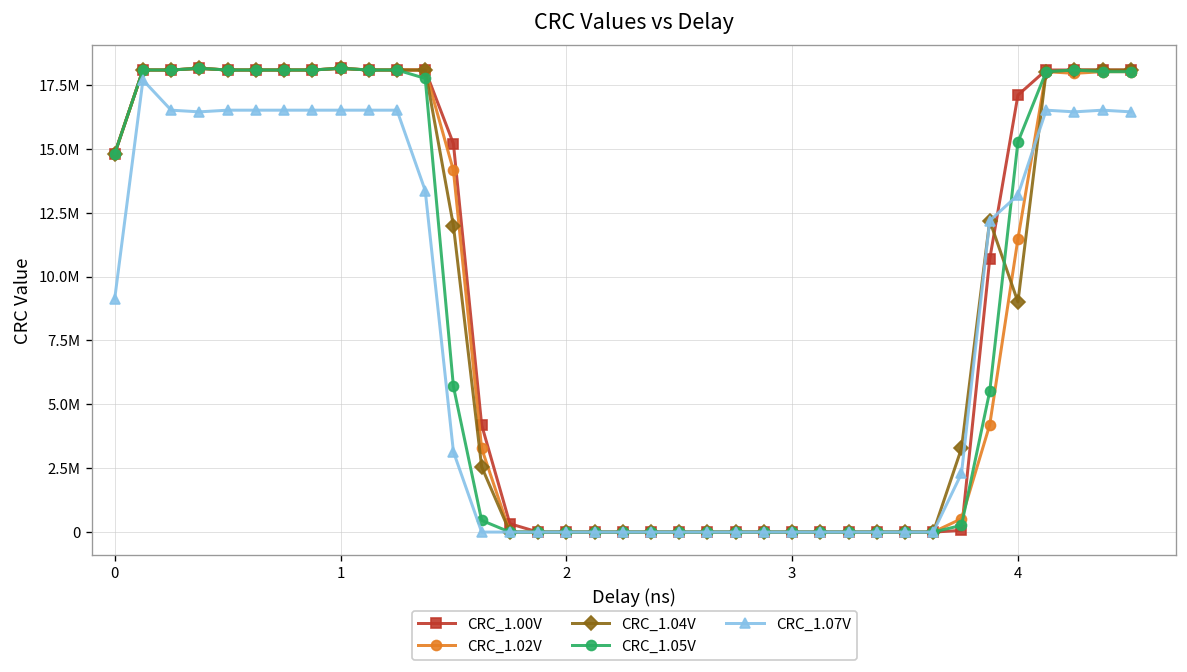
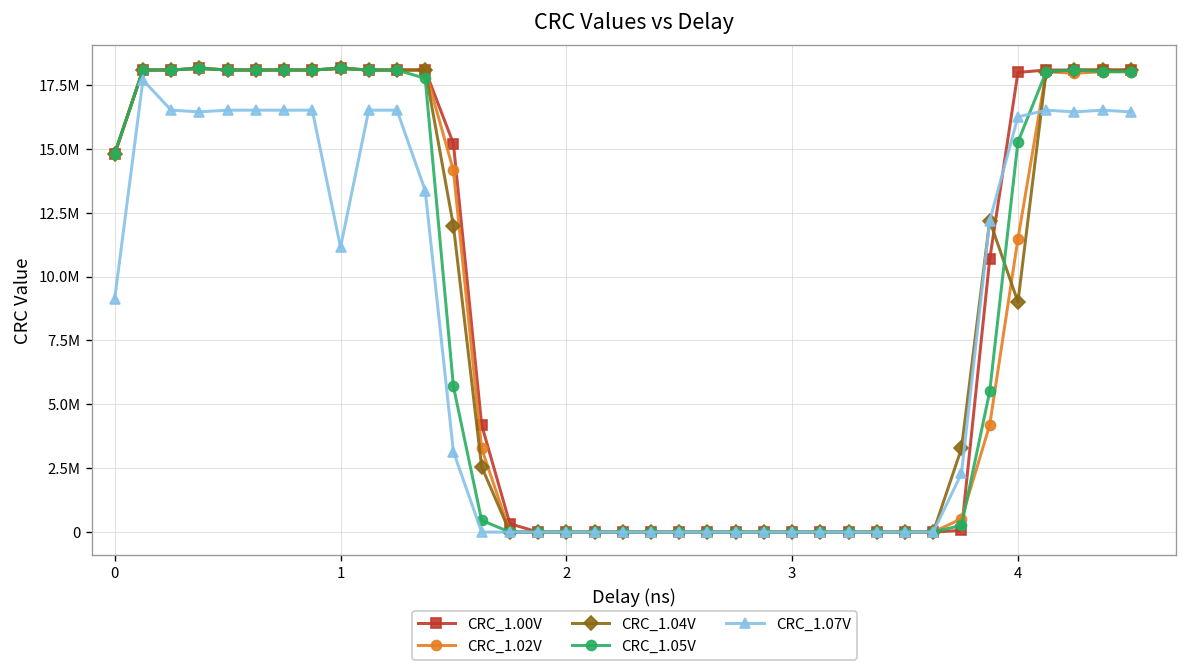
CRC_1.07V, 1: 16500000 -> 11100000
CRC_1.00V, 4: 17100000 -> 18000000
CRC_1.07V, 4: 13200000 -> 16300000
